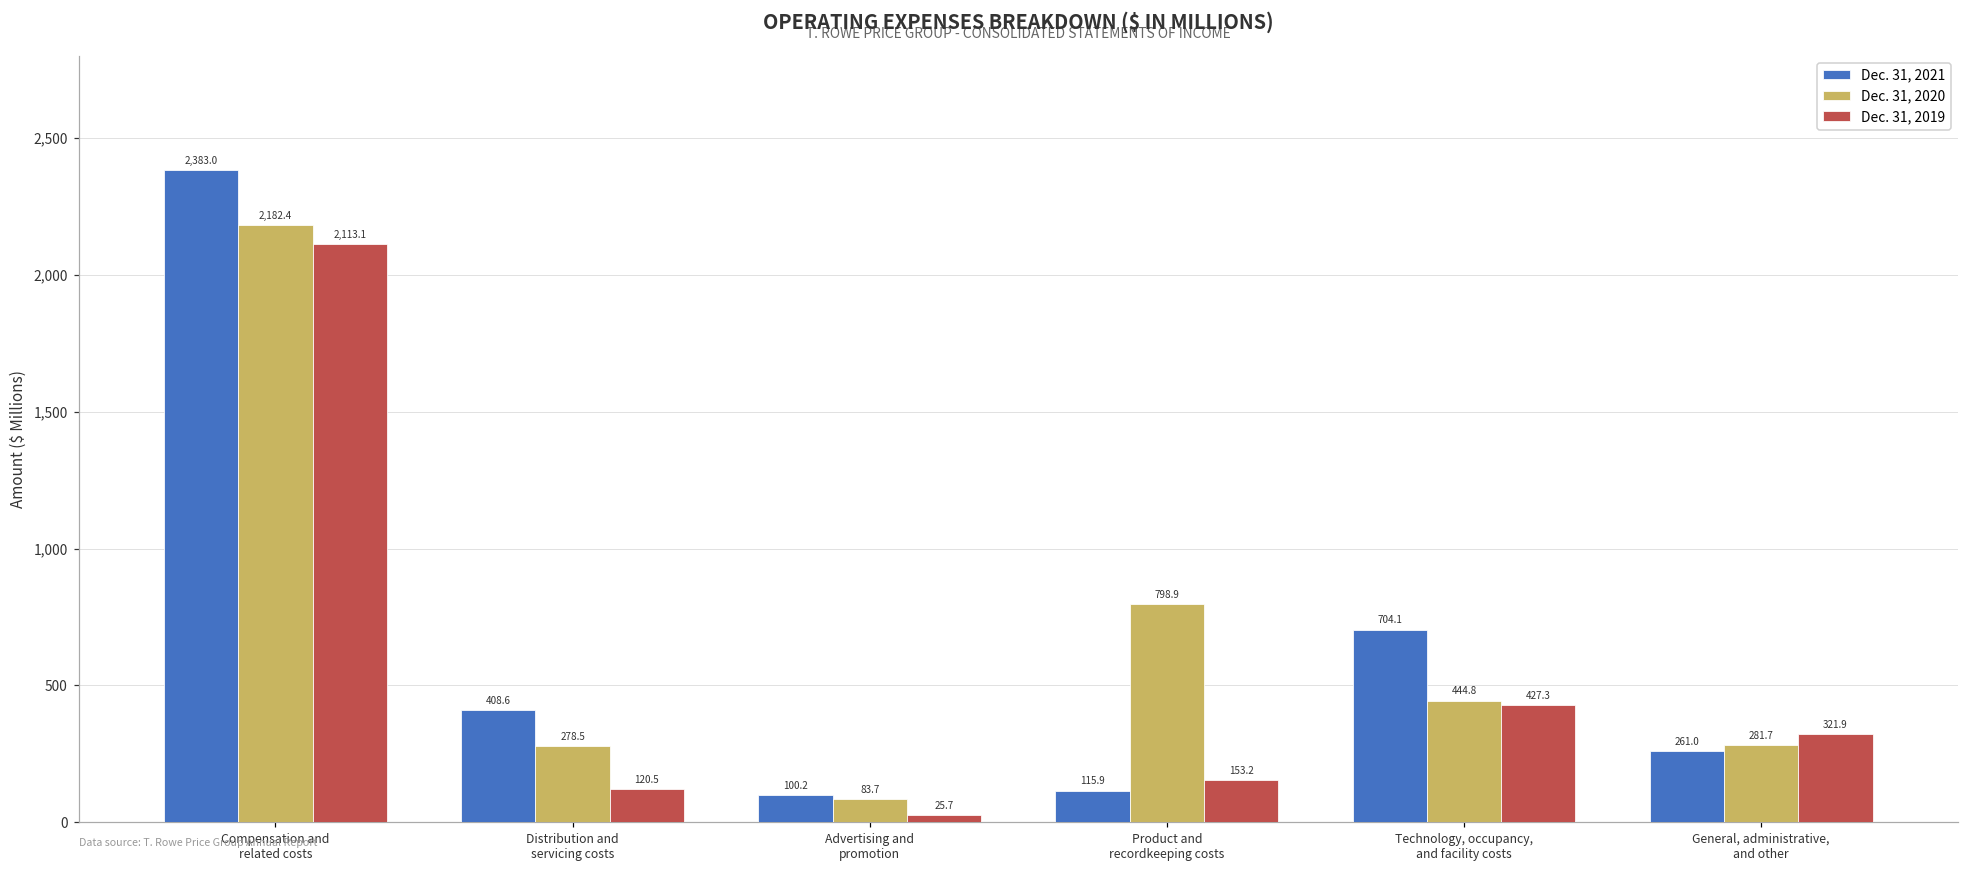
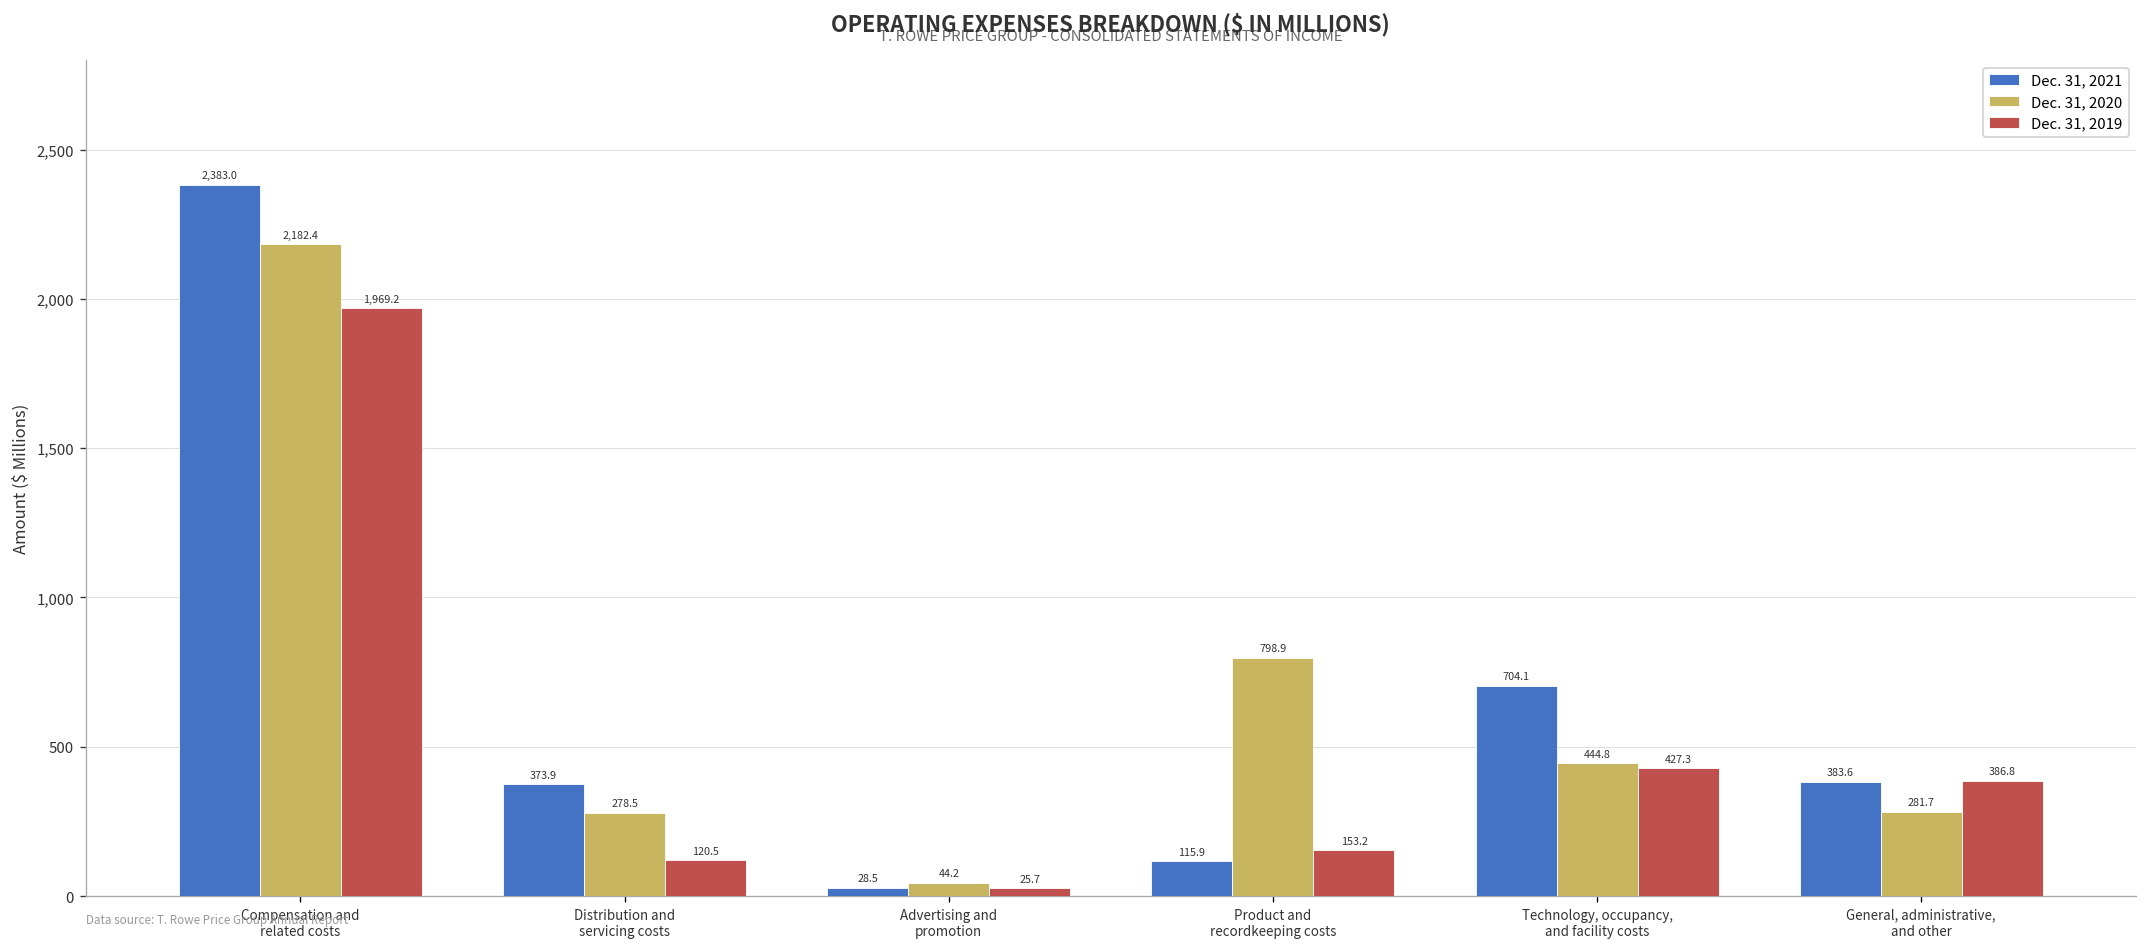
Dec. 31, 2019, Compensation and related costs: 2,113.1 -> 1,969.2
Dec. 31, 2021, Distribution and servicing costs: 408.6 -> 373.9
Dec. 31, 2021, Advertising and promotion: 100.2 -> 28.5
Dec. 31, 2020, Advertising and promotion: 83.7 -> 44.2
Dec. 31, 2021, General, administrative, and other: 261.0 -> 383.6
Dec. 31, 2019, General, administrative, and other: 321.9 -> 386.8
